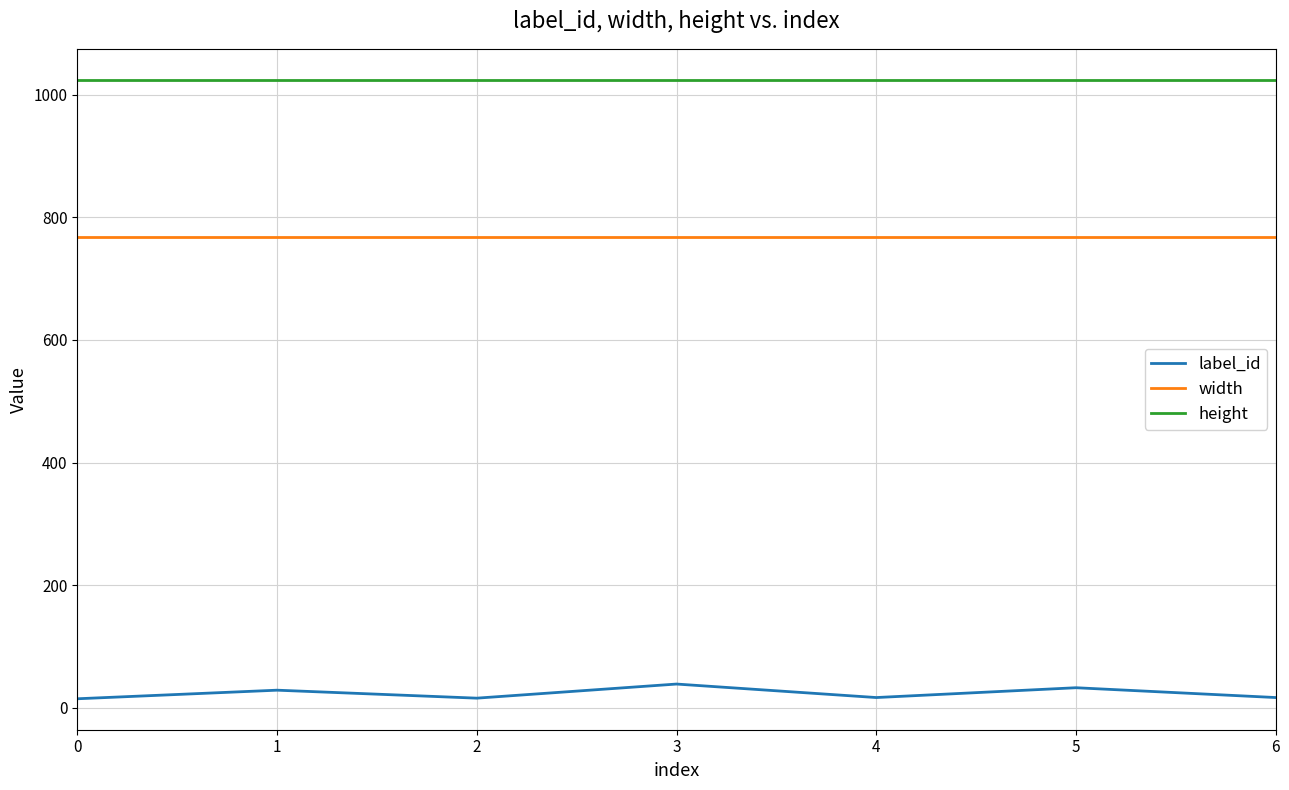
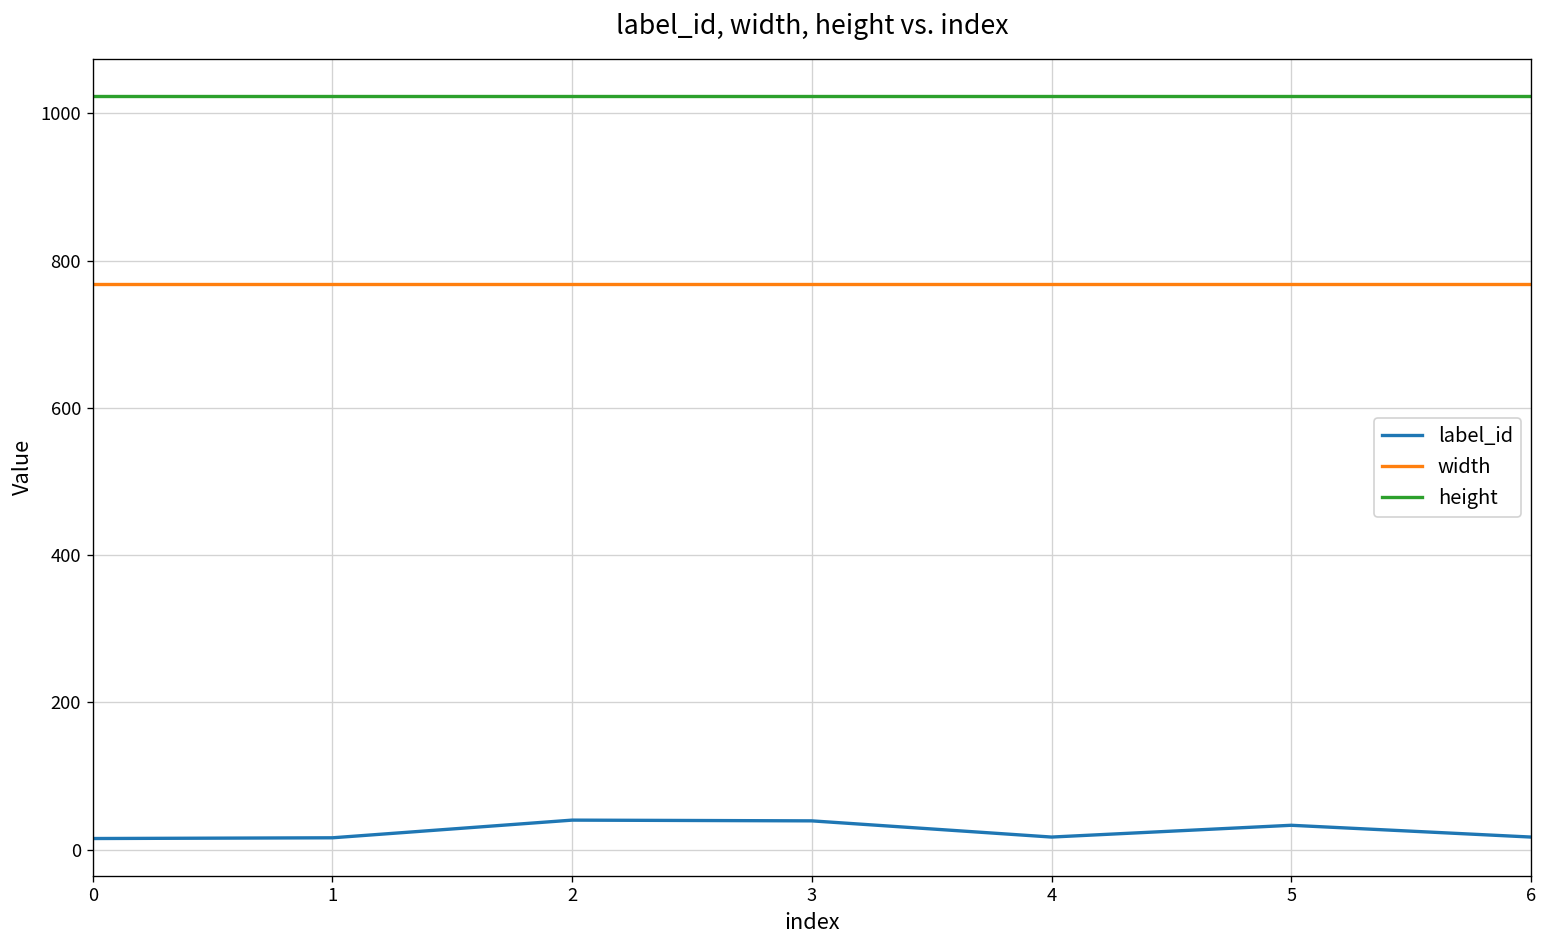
label_id, 1: 30 -> 20
label_id, 2: 20 -> 40
